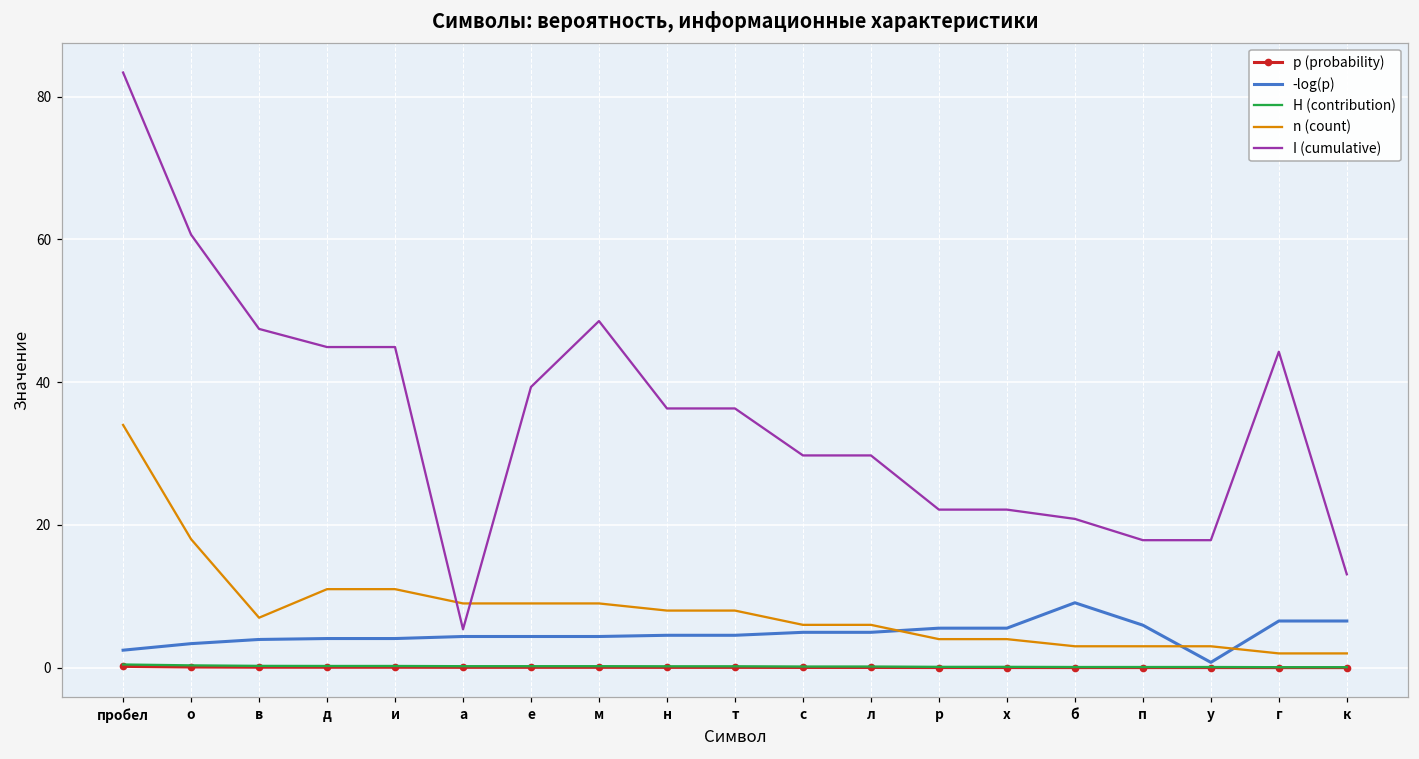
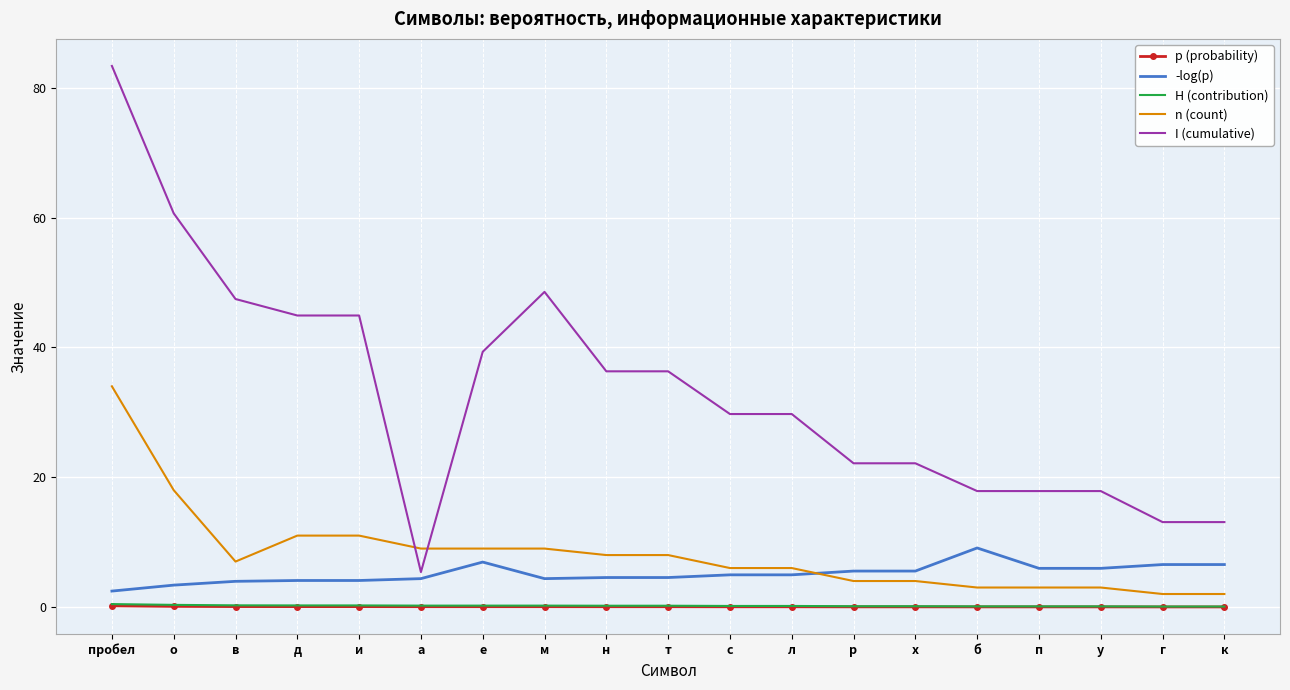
-log(p), е: 4 -> 7
I (cumulative), б: 21 -> 18
-log(p), у: 1 -> 6
I (cumulative), г: 44 -> 13
